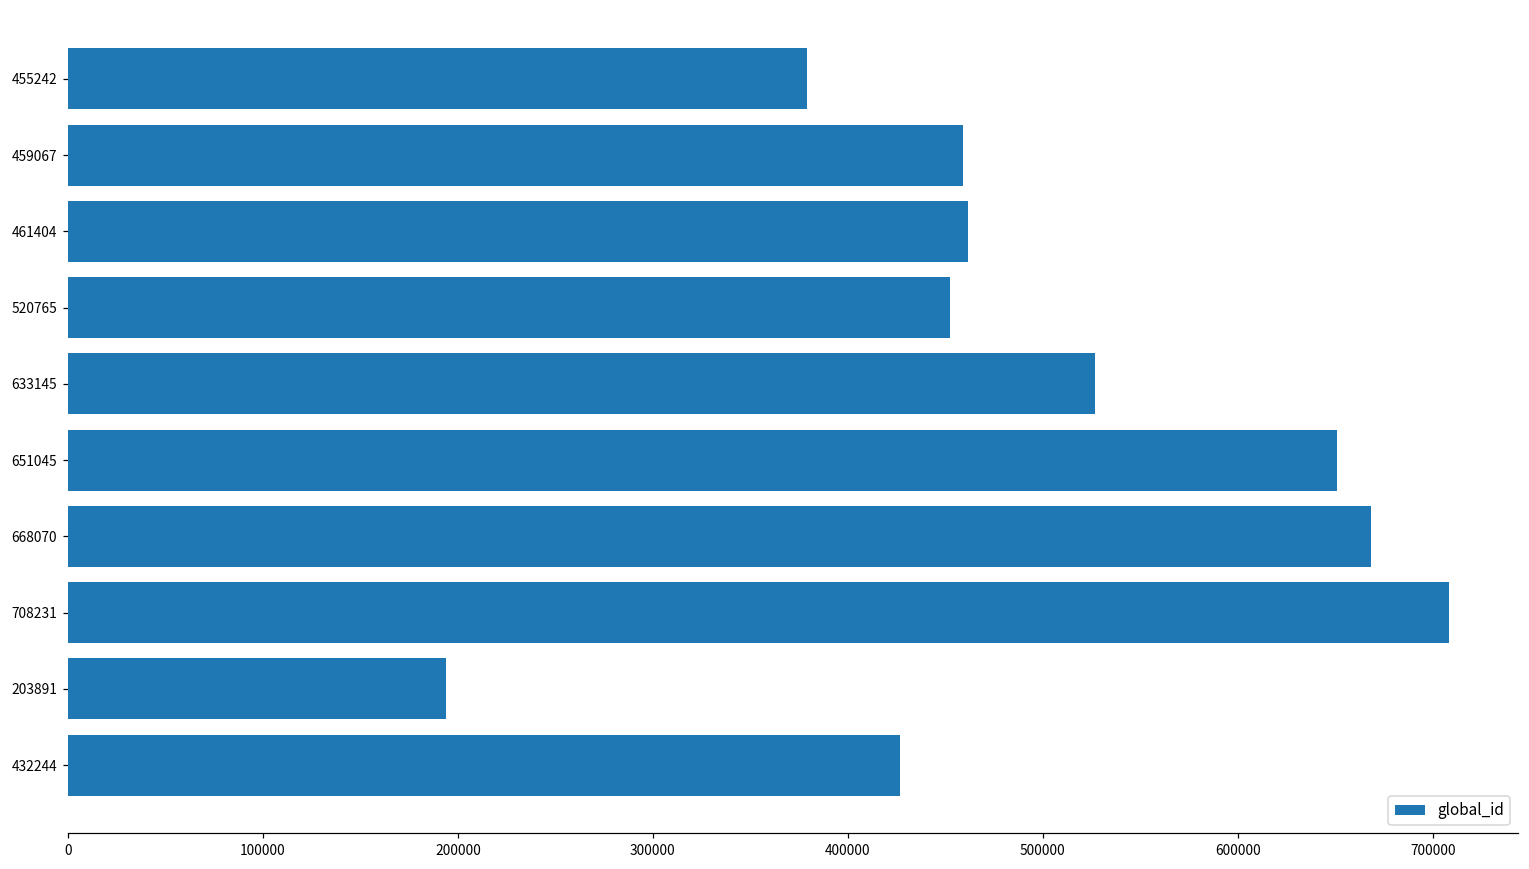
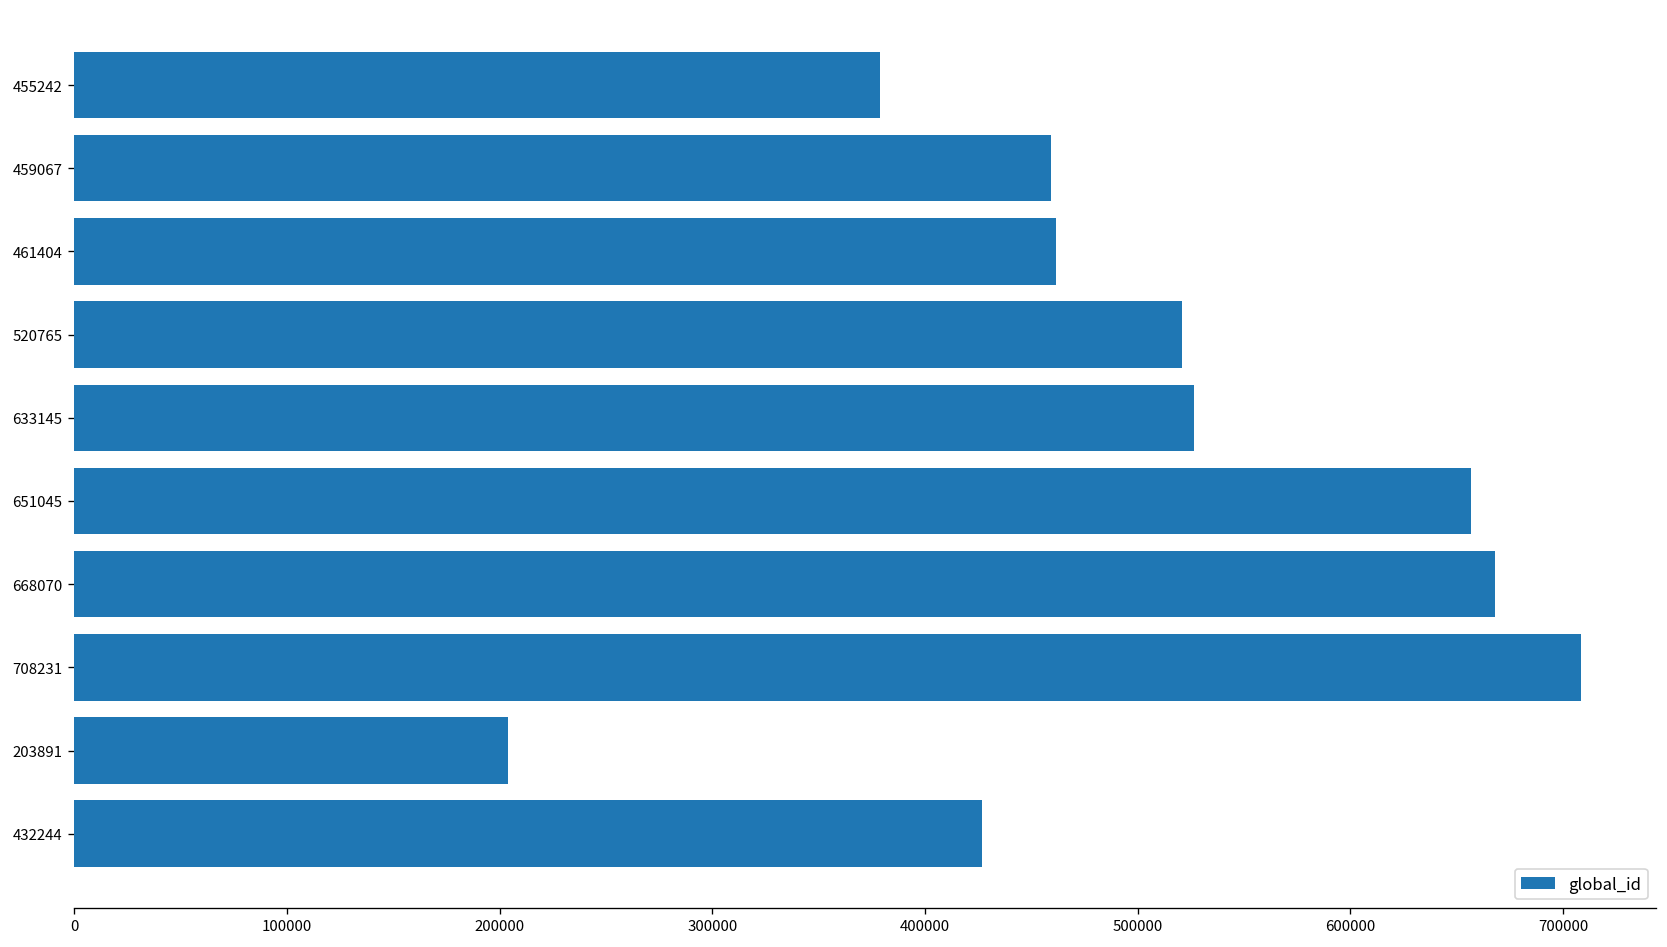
520765: 452000 -> 521000
651045: 651000 -> 657000
203891: 194000 -> 204000
